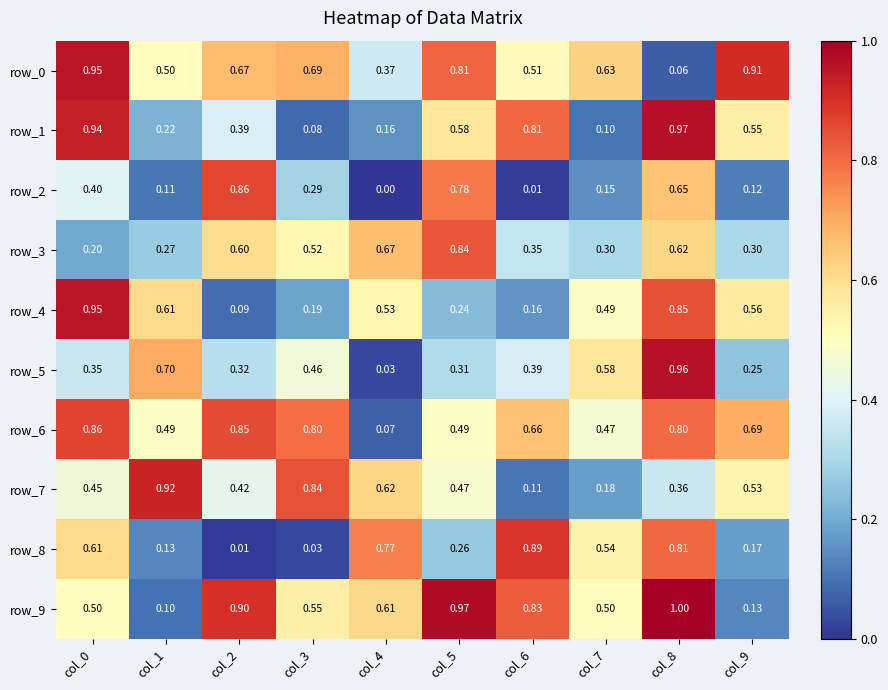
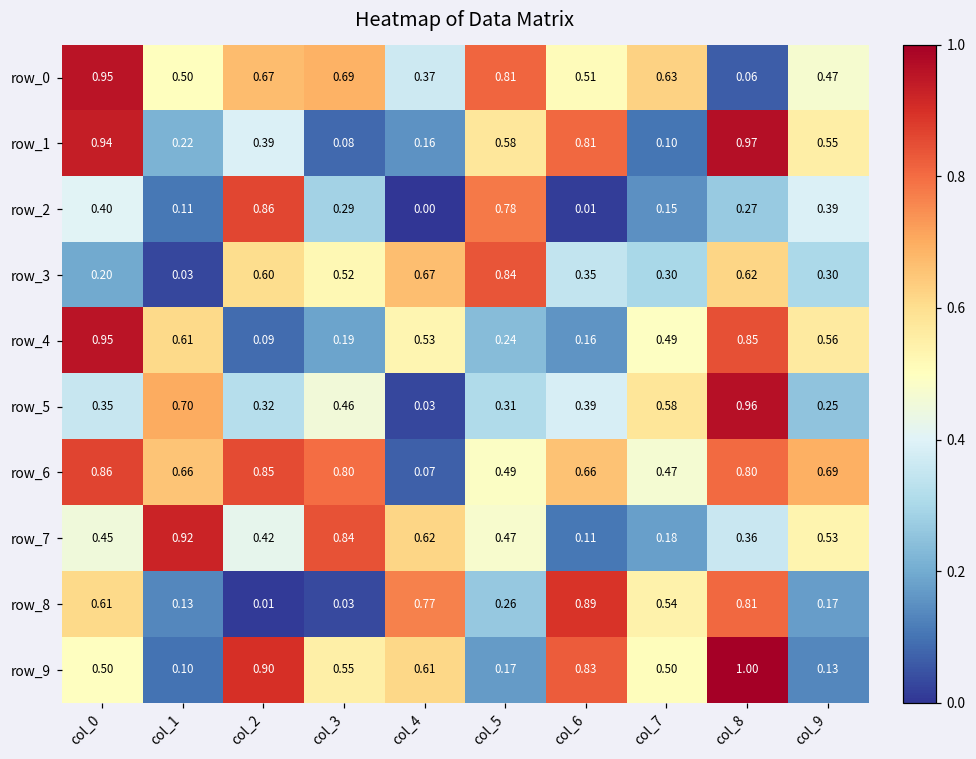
row_0, col_9: 0.91 -> 0.47
row_2, col_8: 0.65 -> 0.27
row_2, col_9: 0.12 -> 0.39
row_3, col_1: 0.27 -> 0.03
row_6, col_1: 0.49 -> 0.66
row_9, col_5: 0.97 -> 0.17
